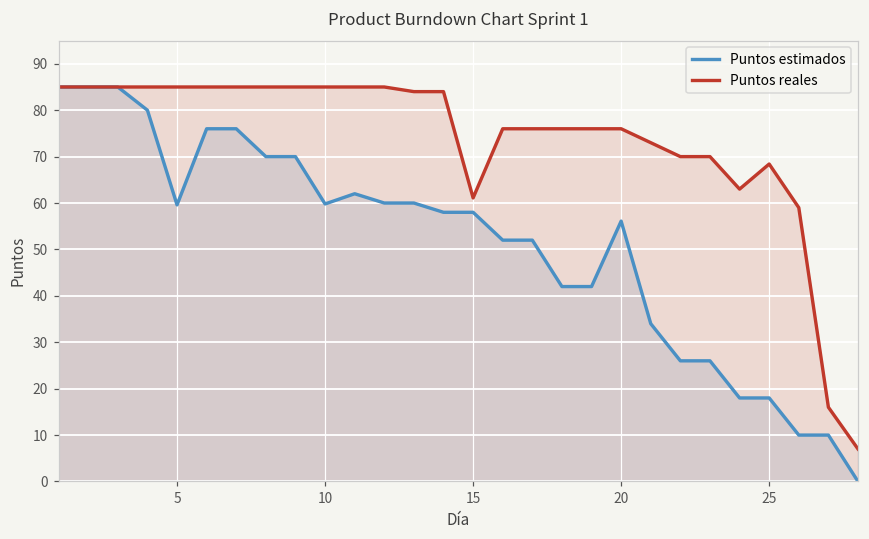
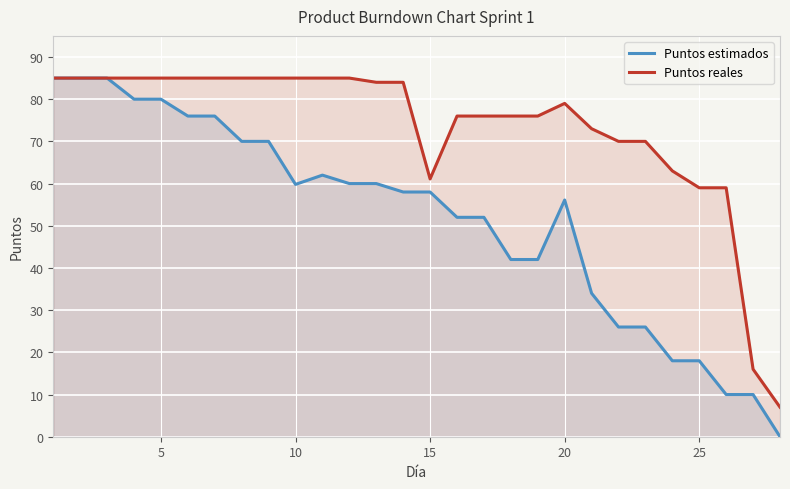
Puntos estimados, 5: 60 -> 80
Puntos reales, 20: 76 -> 79
Puntos reales, 25: 68 -> 59
